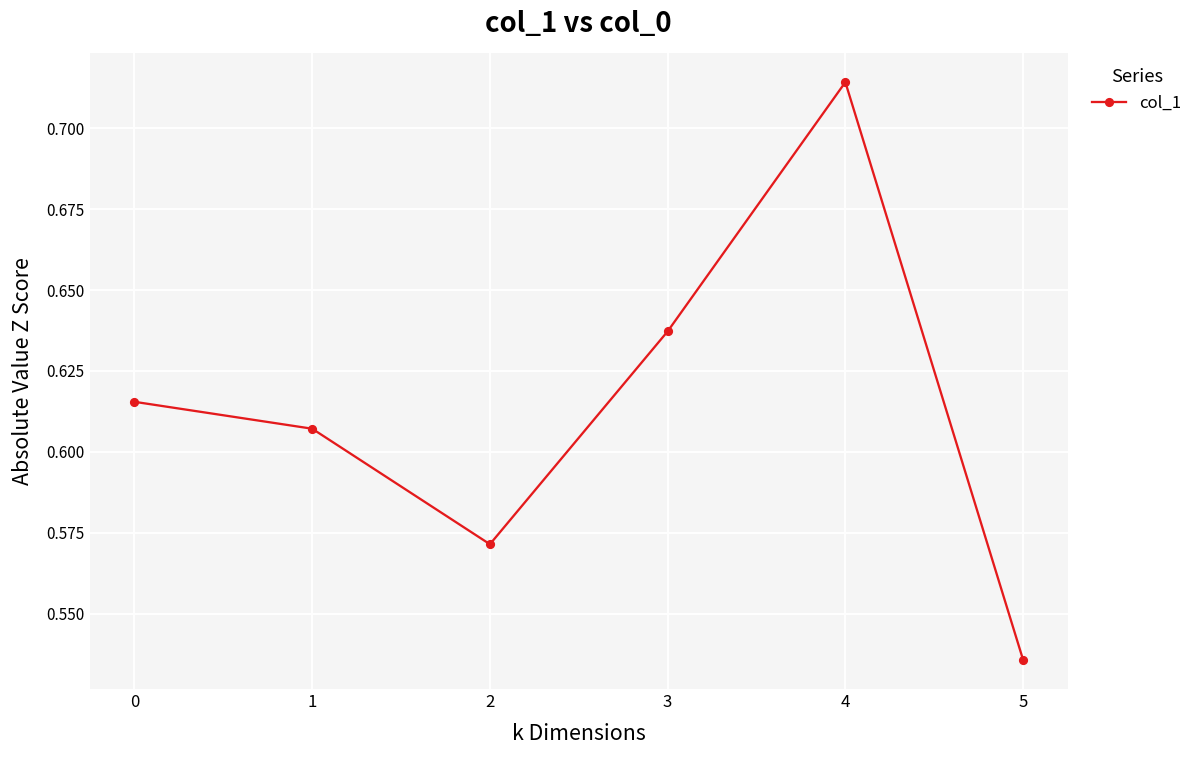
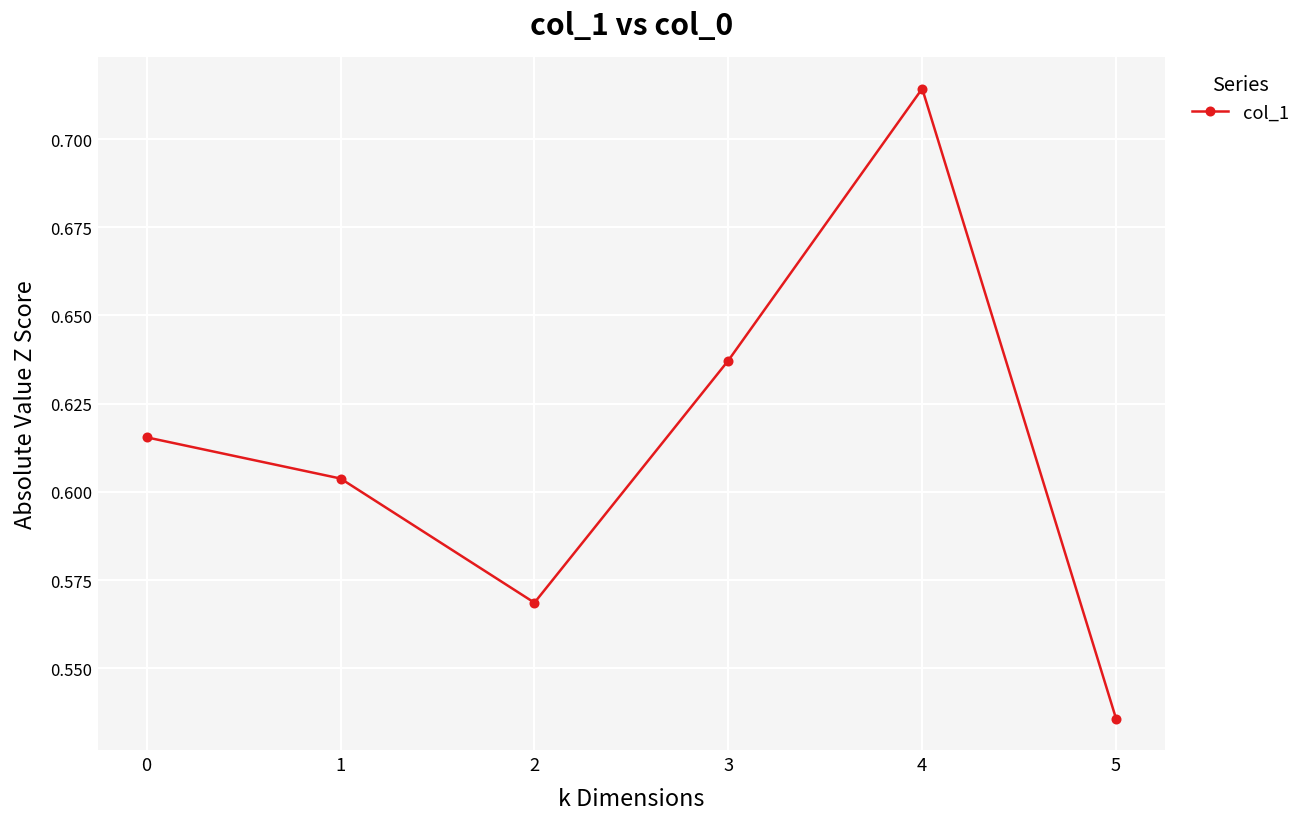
1: 0.607 -> 0.604
2: 0.571 -> 0.569
